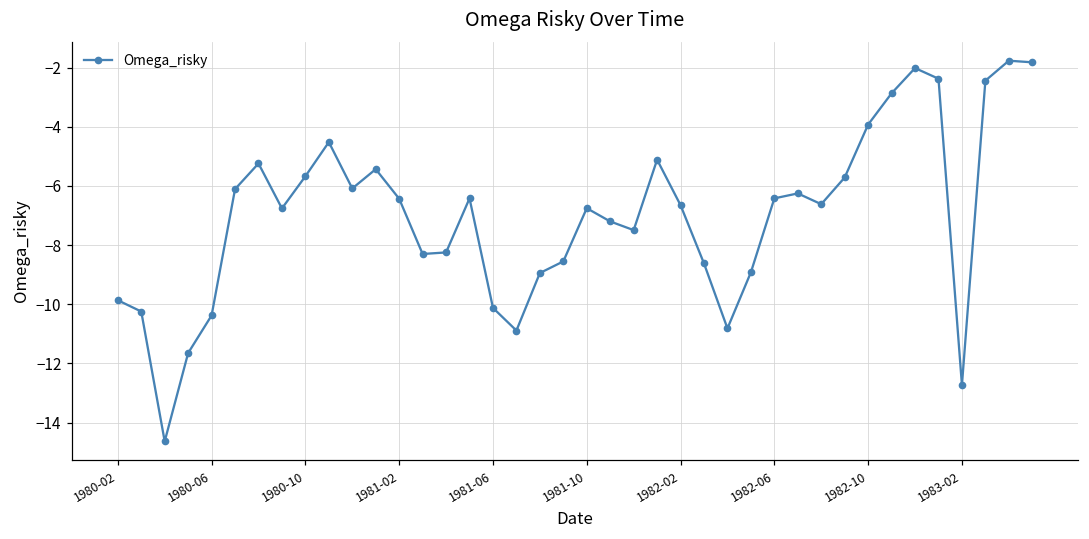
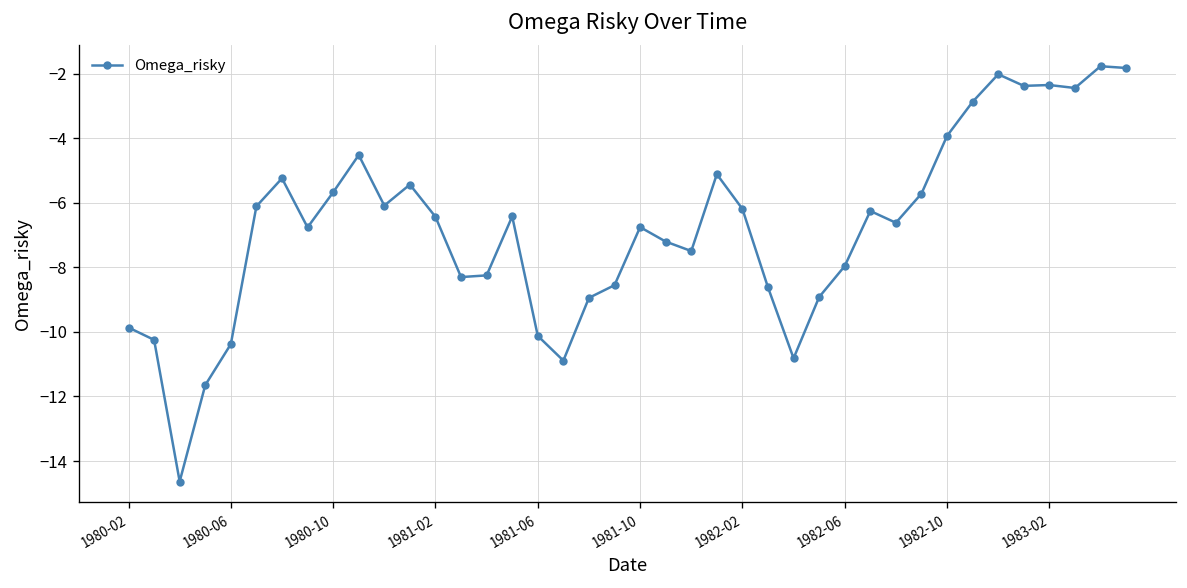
1982-02: -6.7 -> -6.2
1982-06: -6.4 -> -8.0
1983-02: -12.7 -> -2.3
